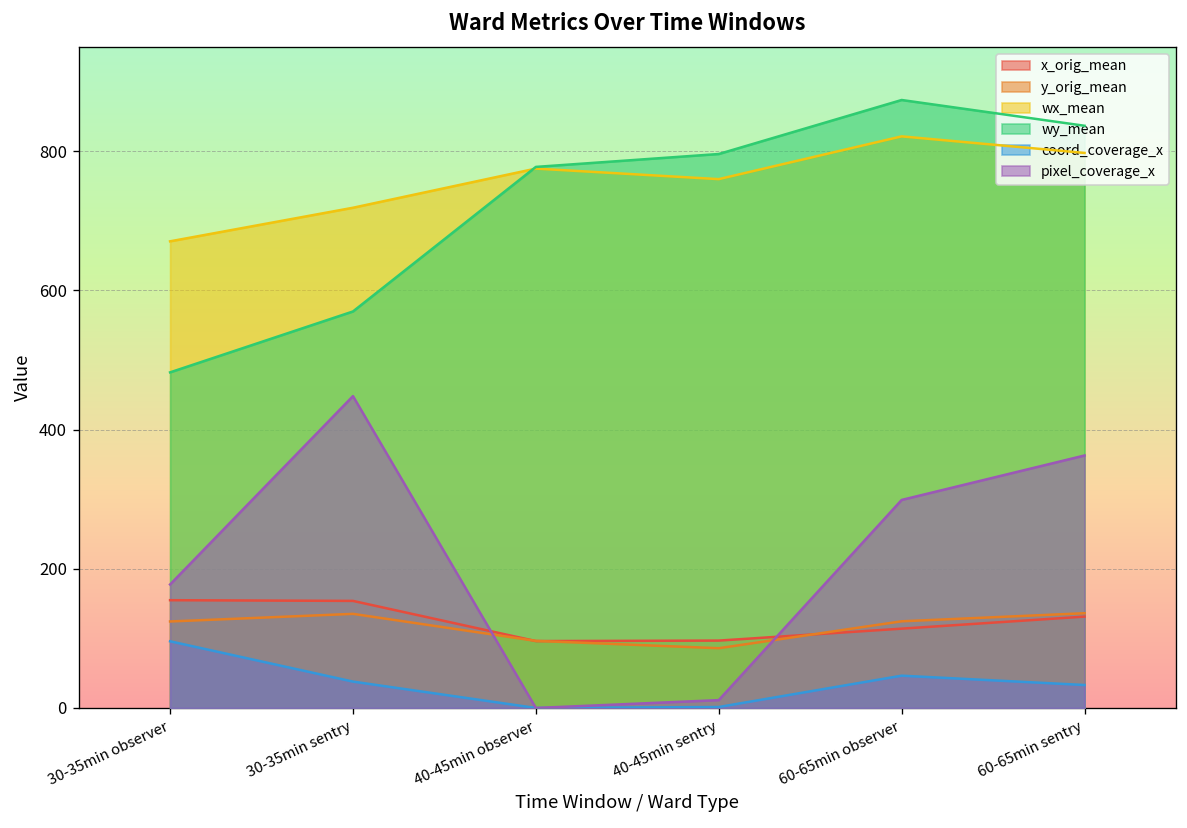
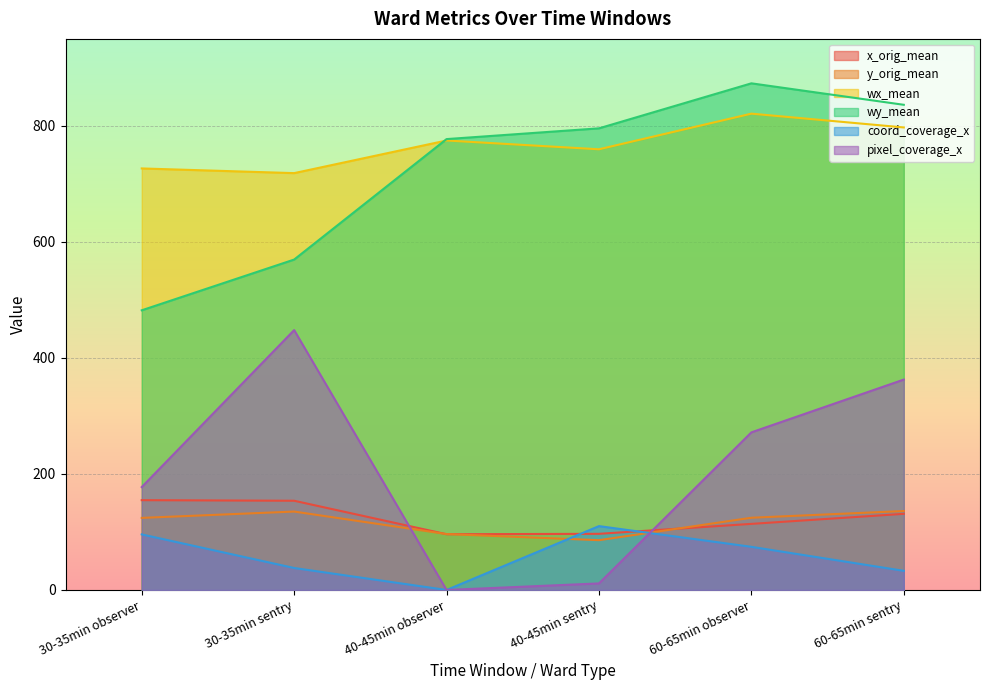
wx_mean, 30-35min observer: 670 -> 730
coord_coverage_x, 40-45min sentry: 0 -> 110
coord_coverage_x, 60-65min observer: 50 -> 70
pixel_coverage_x, 60-65min observer: 300 -> 270
